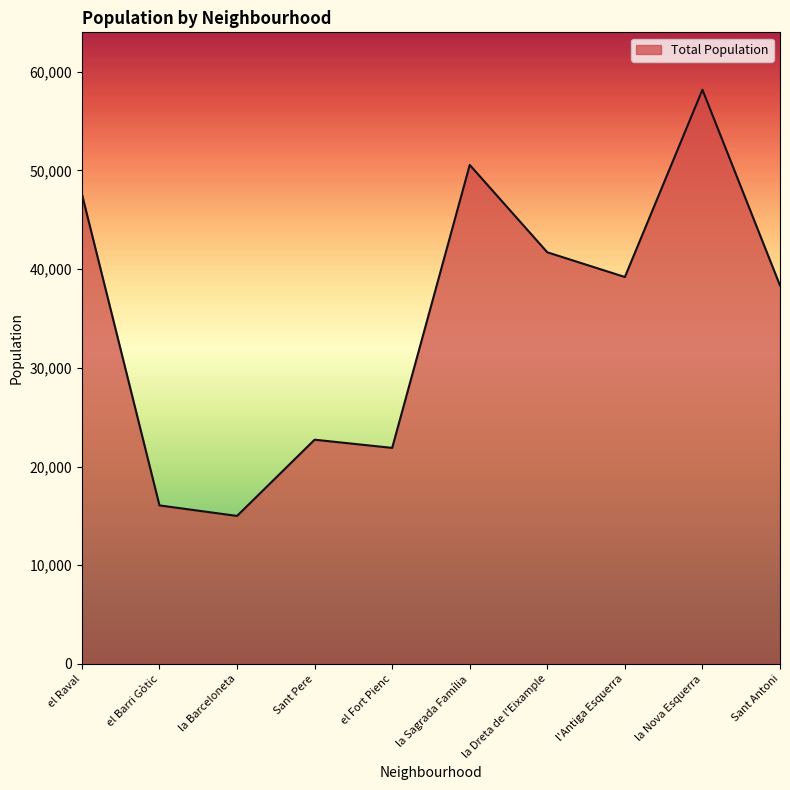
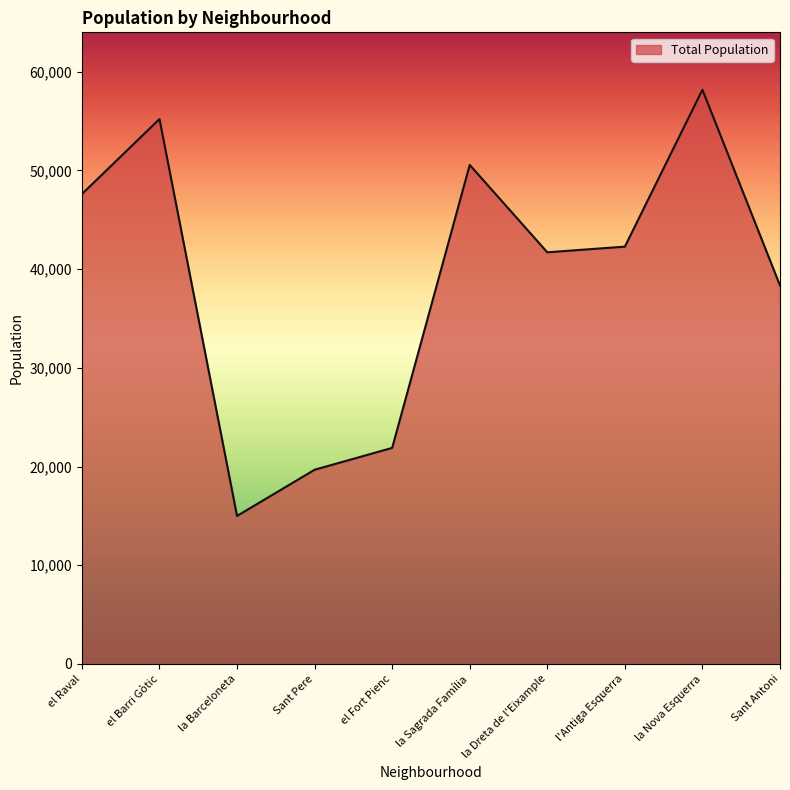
el Barri Gòtic: 16,000 -> 55,000
Sant Pere: 23,000 -> 20,000
l'Antiga Esquerra: 39,000 -> 42,000
